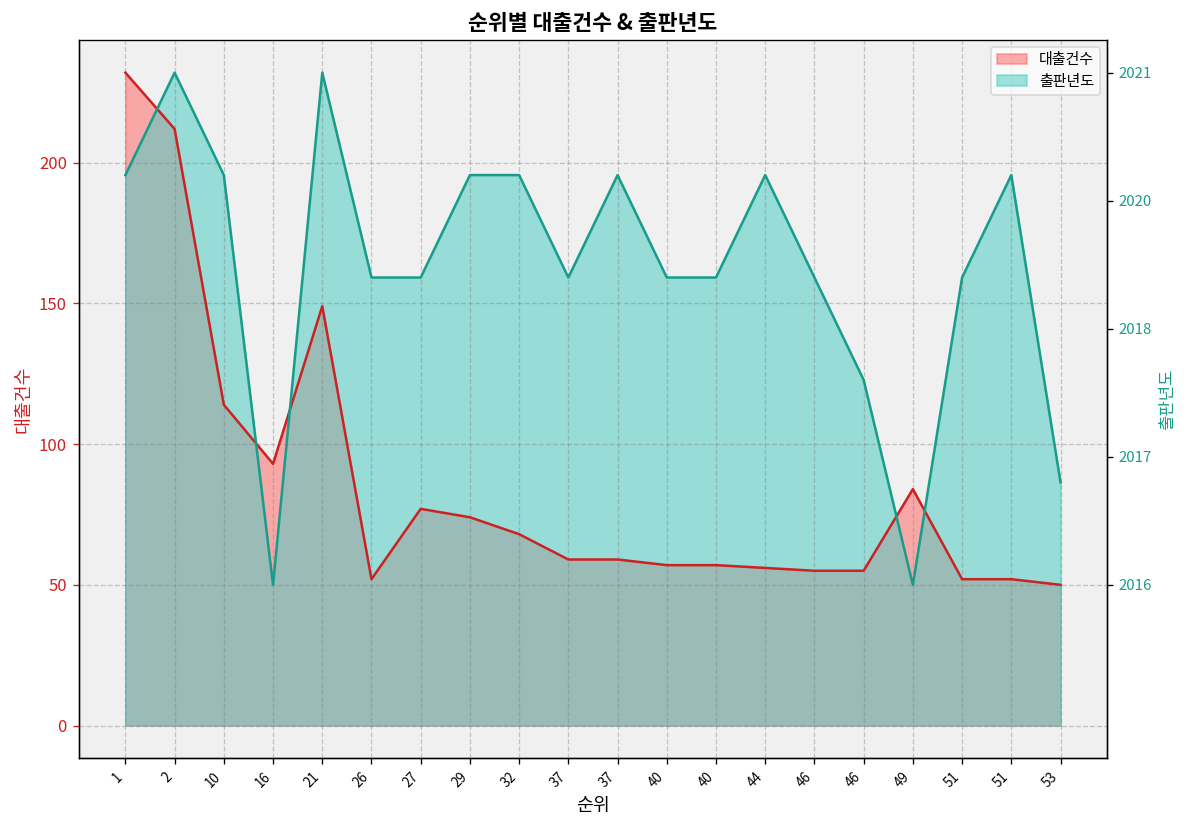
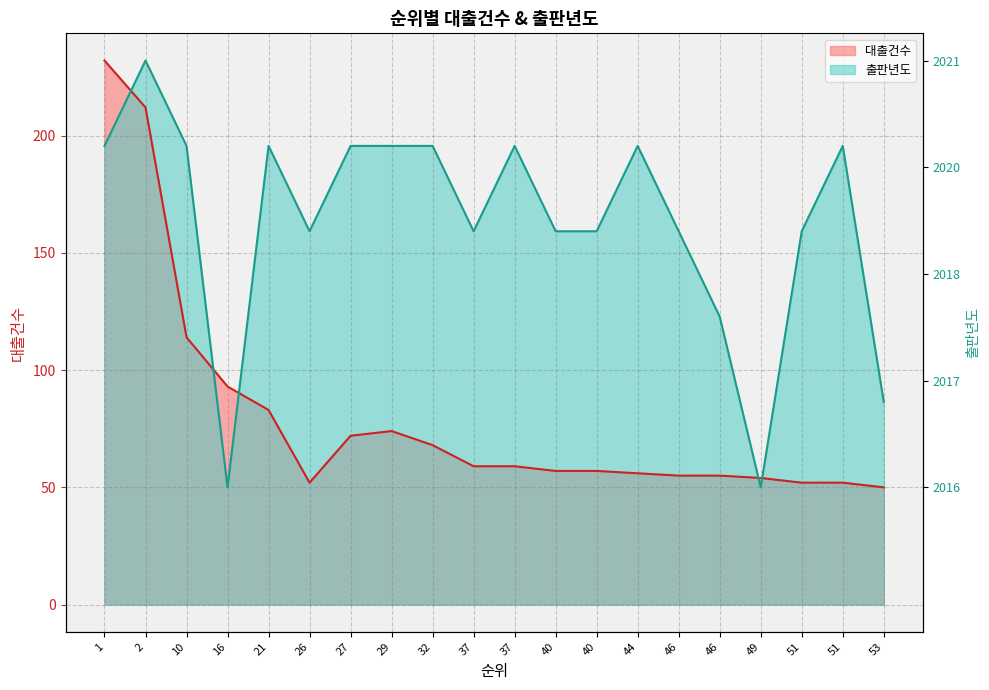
대출건수, 21: 149 -> 83
출판년도, 21: 232 -> 196
대출건수, 27: 77 -> 72
출판년도, 27: 159 -> 196
대출건수, 49: 84 -> 54
